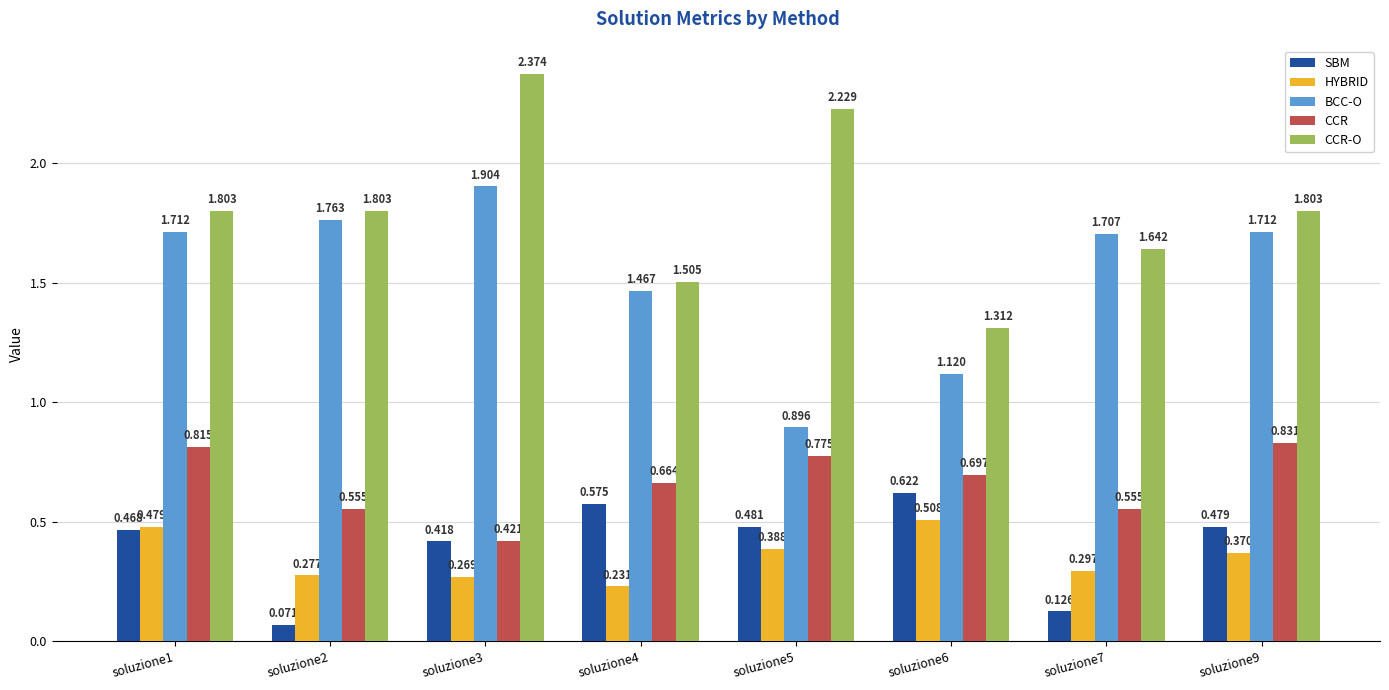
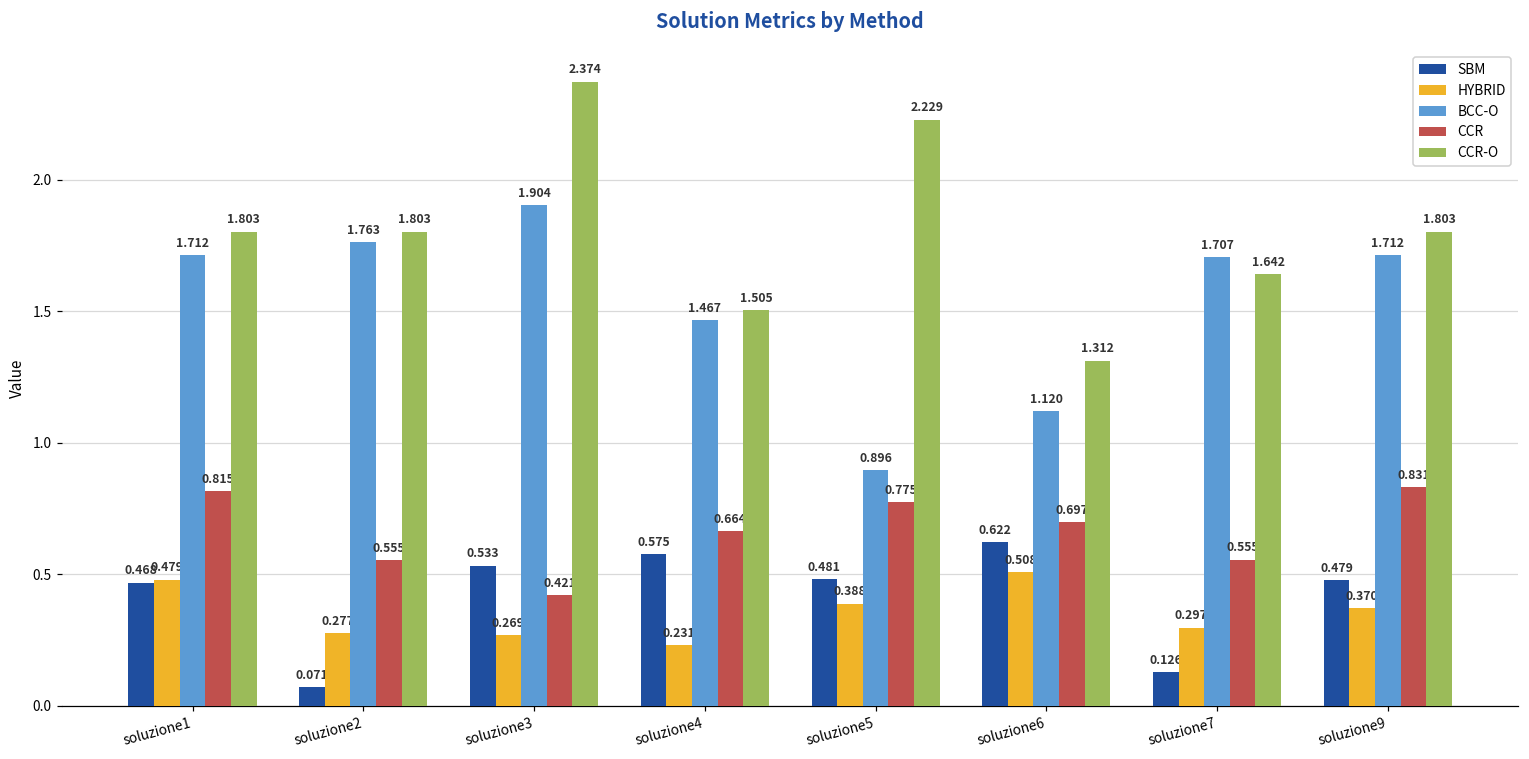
SBM, soluzione3: 0.418 -> 0.533
